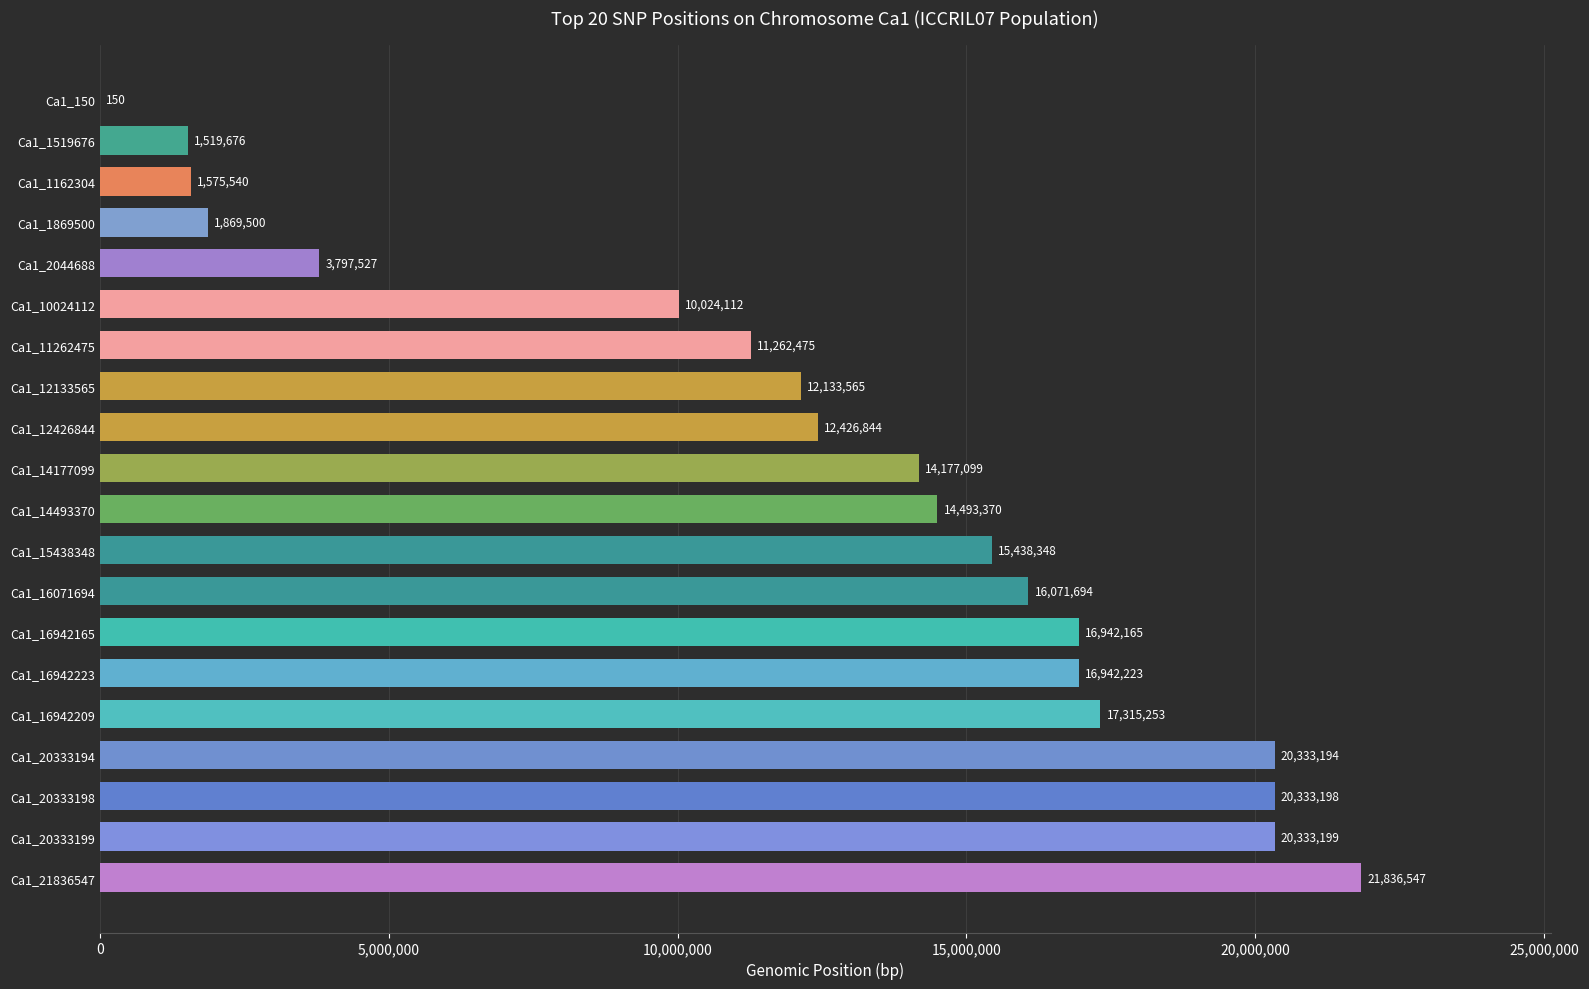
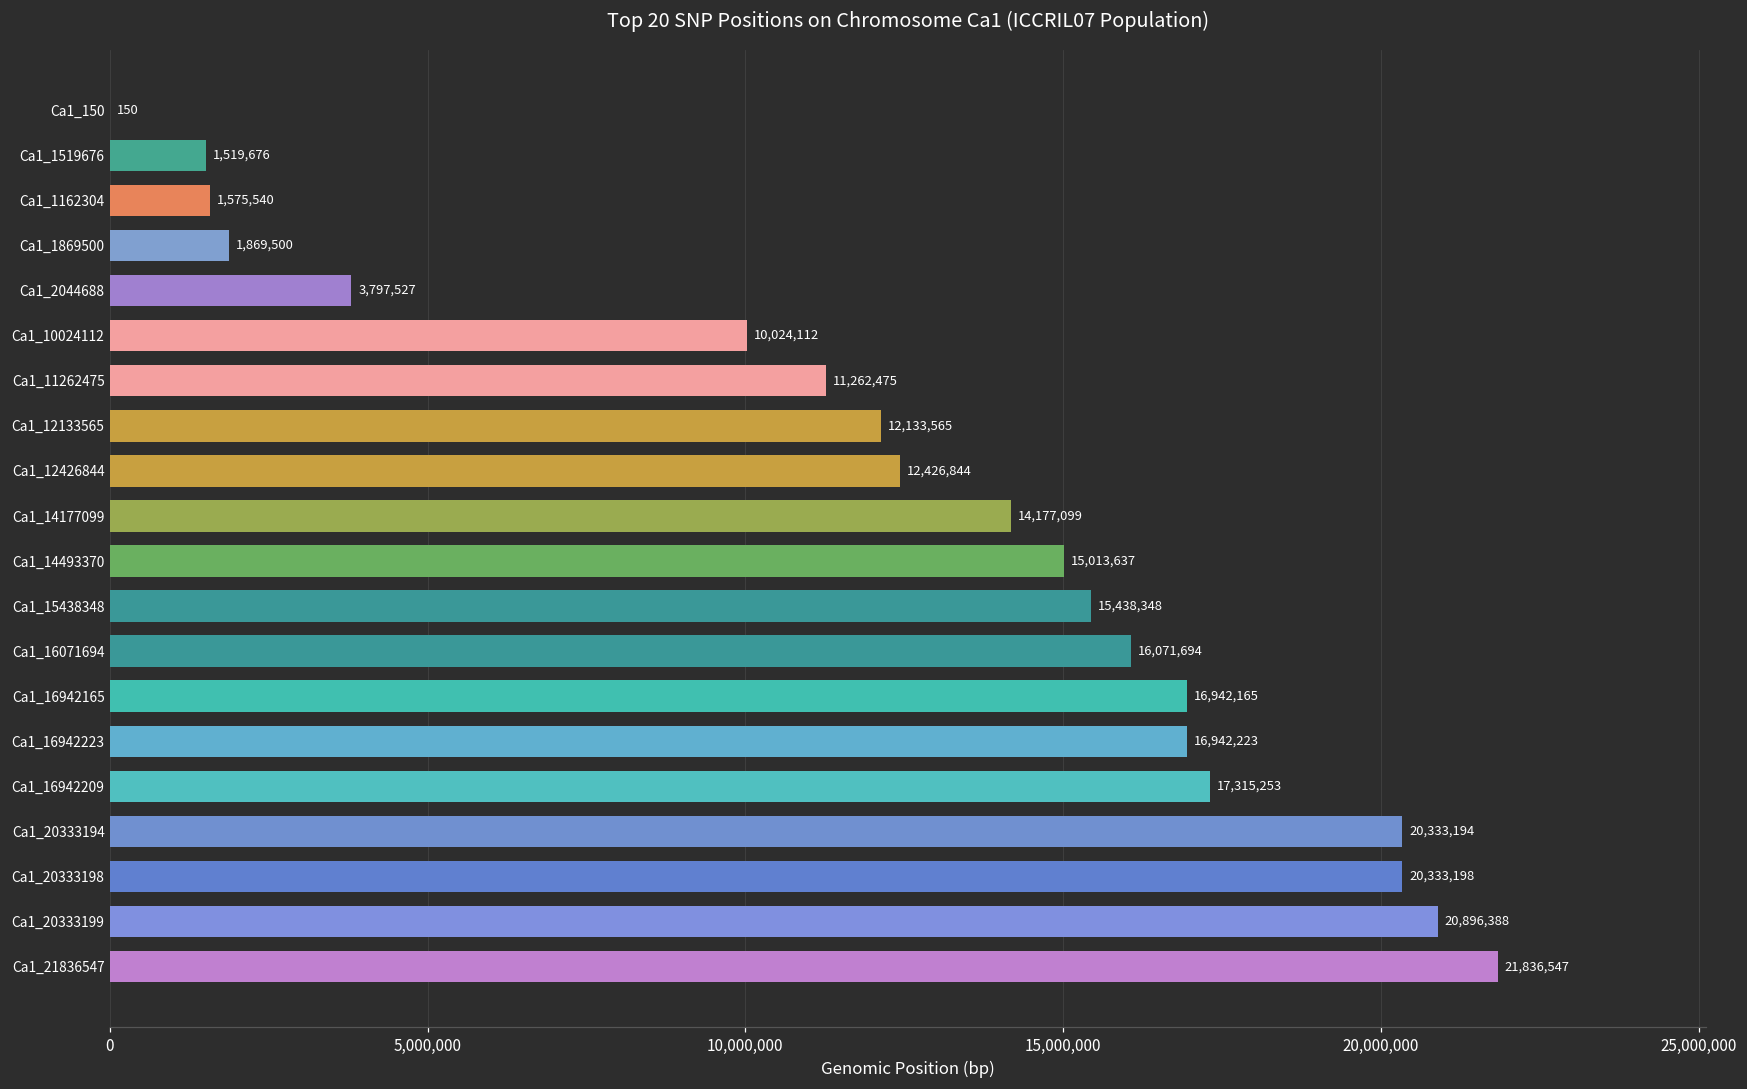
Ca1_14493370: 14,493,370 -> 15,013,637
Ca1_20333199: 20,333,199 -> 20,896,388
